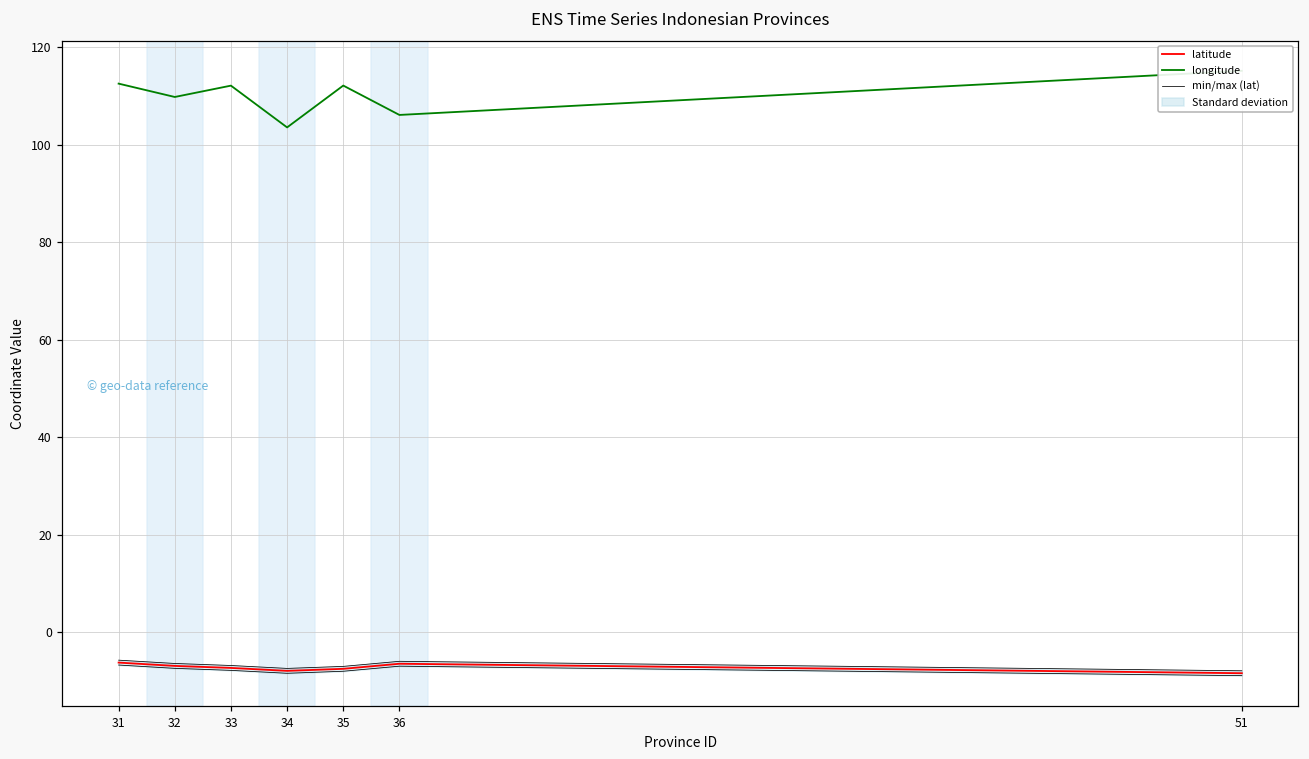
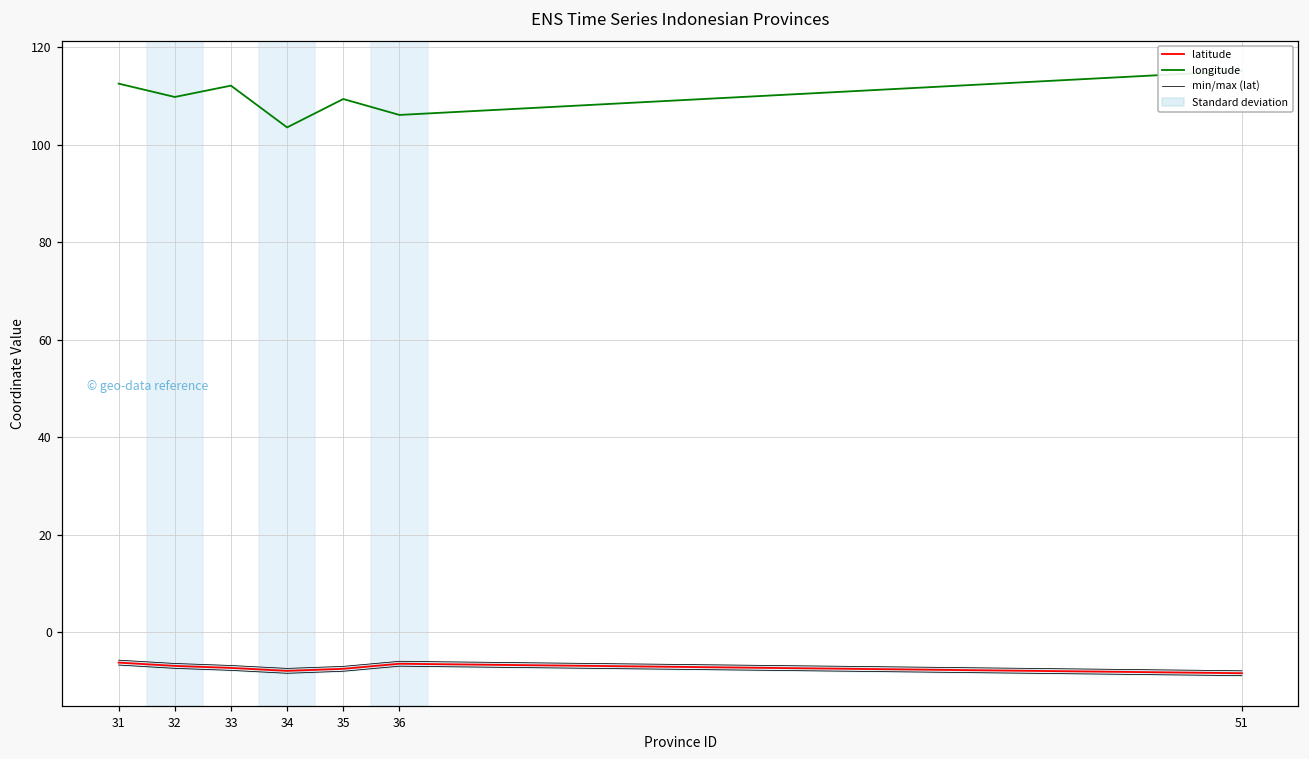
longitude, 35: 112 -> 109
